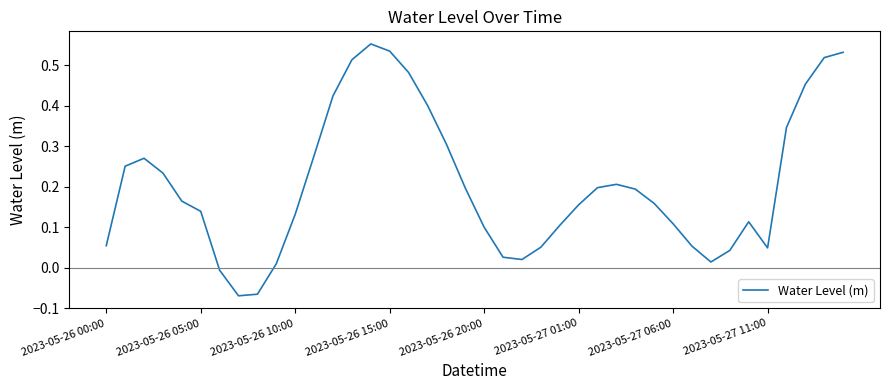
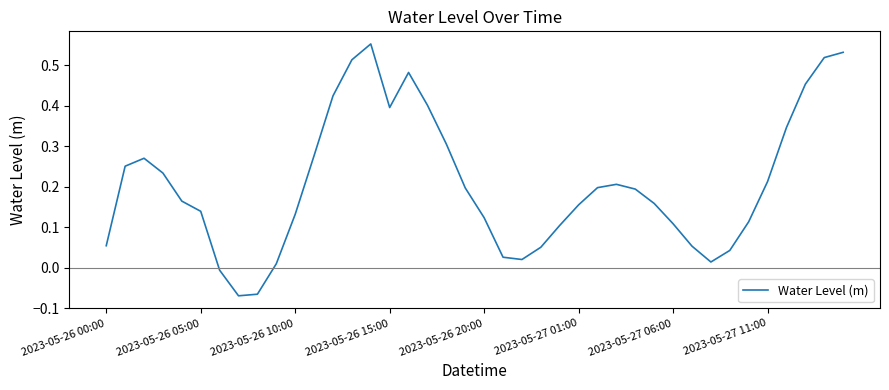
2023-05-26 15:00: 0.54 -> 0.40
2023-05-26 20:00: 0.10 -> 0.12
2023-05-27 11:00: 0.05 -> 0.21
